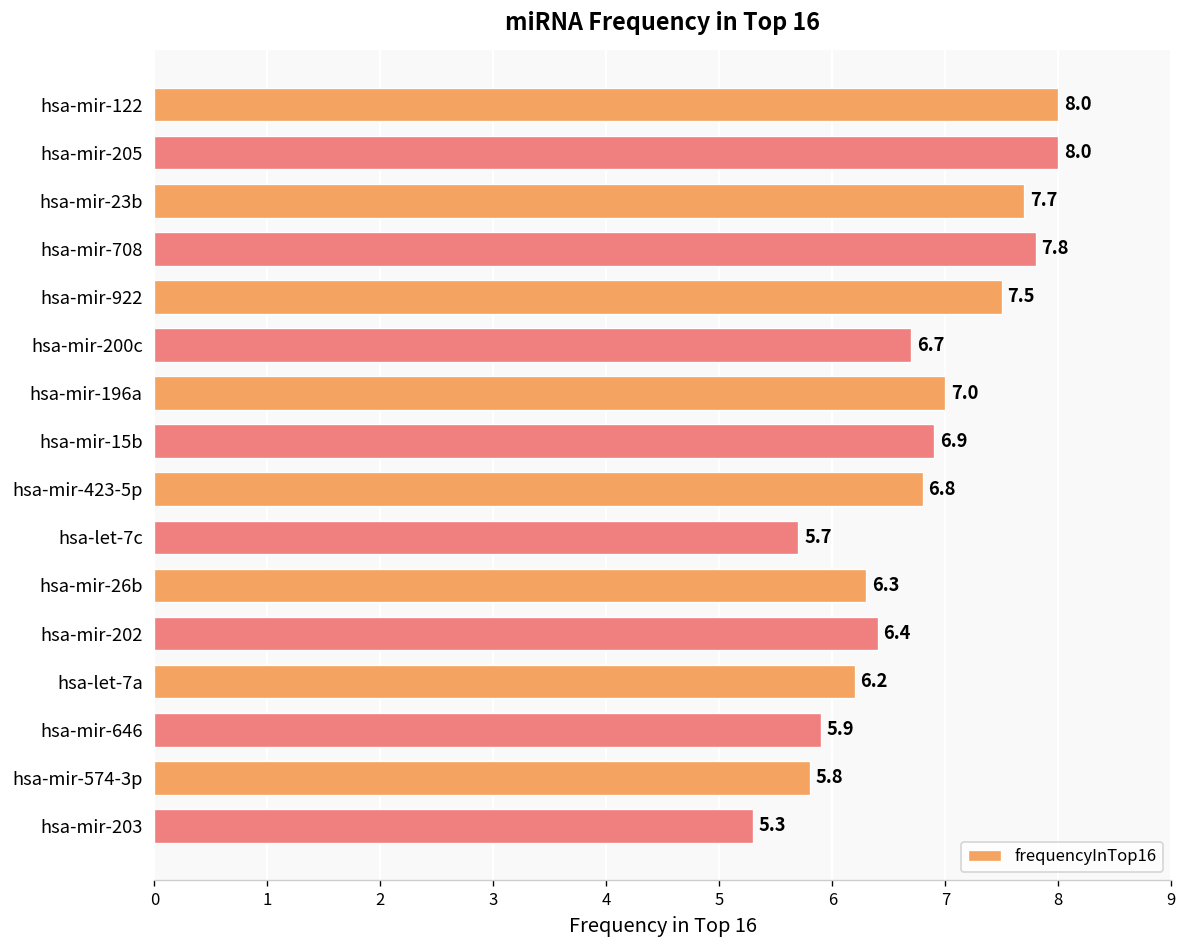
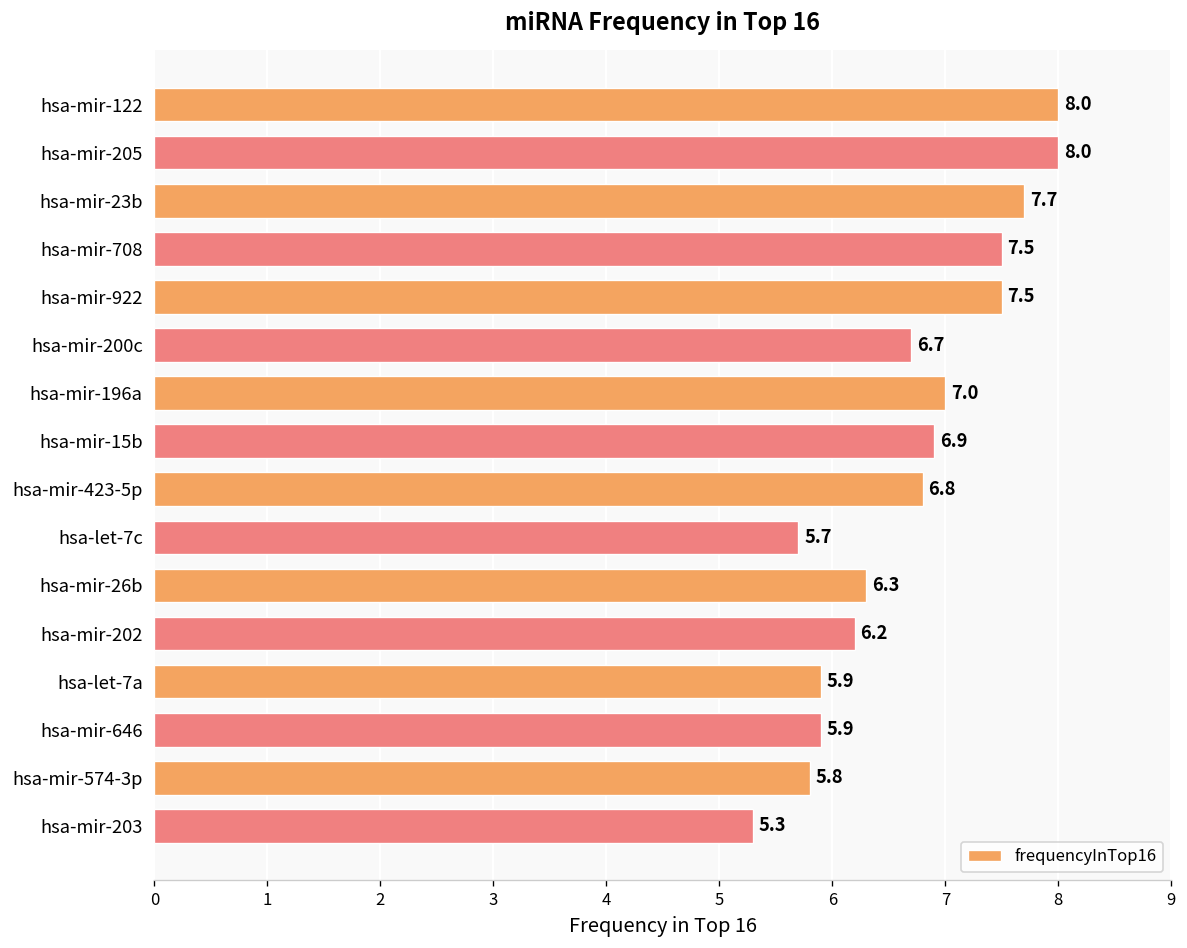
hsa-mir-708: 7.8 -> 7.5
hsa-mir-202: 6.4 -> 6.2
hsa-let-7a: 6.2 -> 5.9
